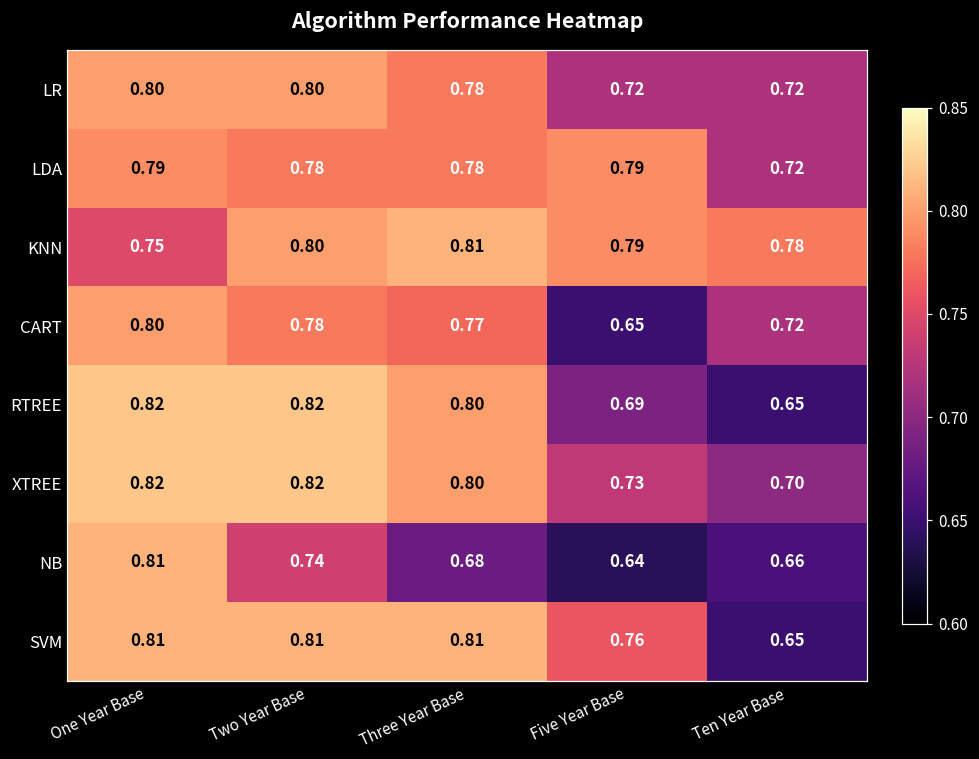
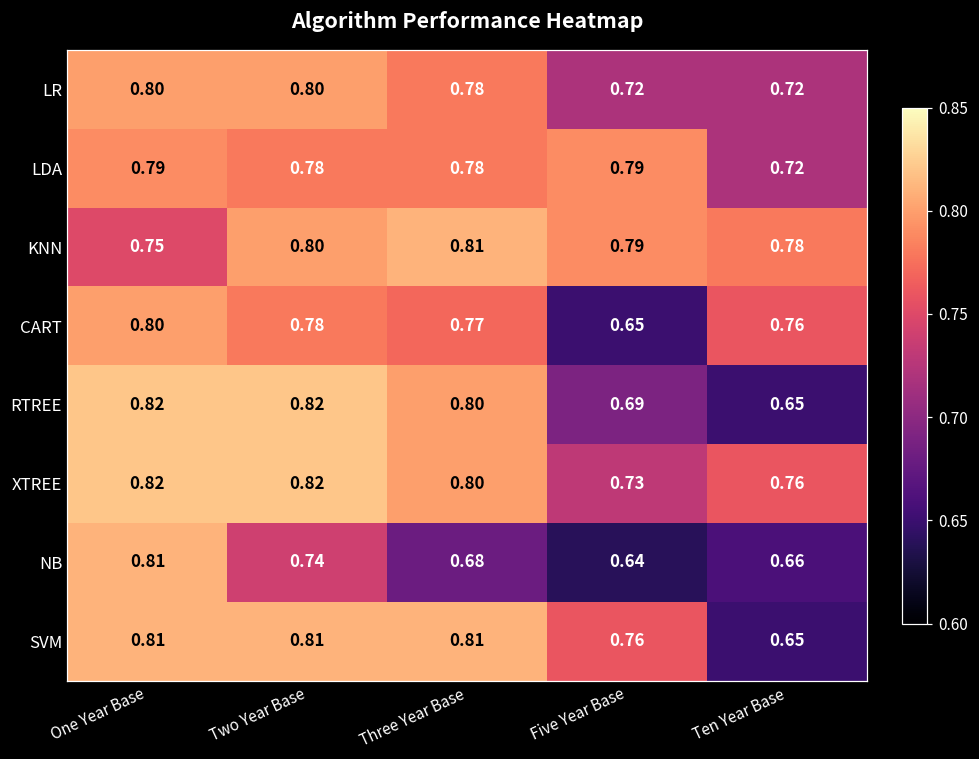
CART, Ten Year Base: 0.72 -> 0.76
XTREE, Ten Year Base: 0.70 -> 0.76
